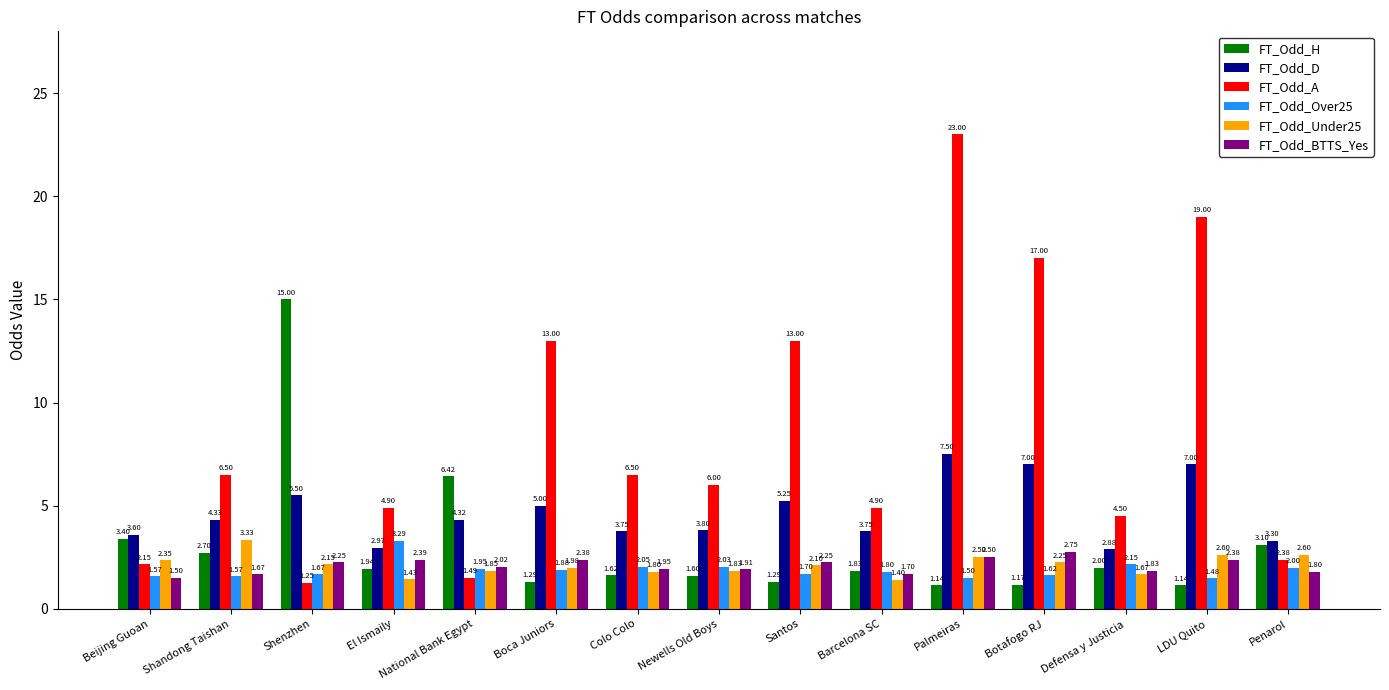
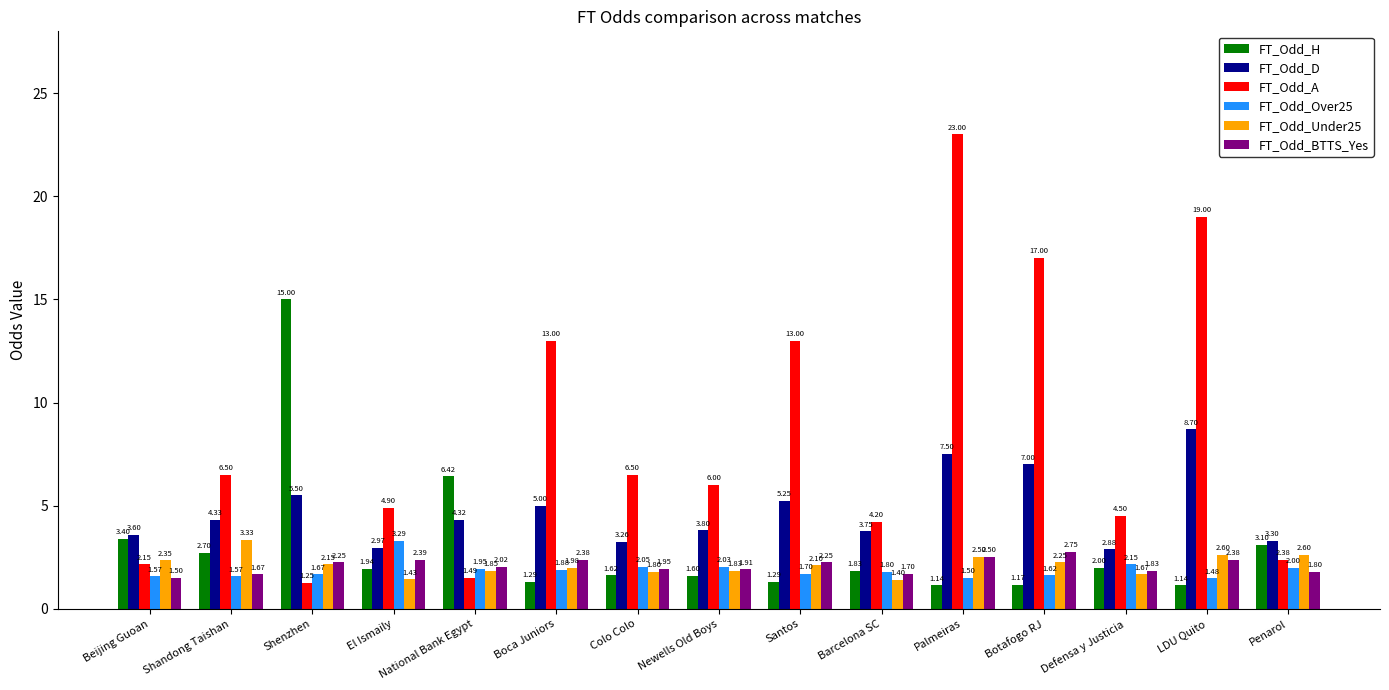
FT_Odd_D, Colo Colo: 3.75 -> 3.26
FT_Odd_A, Barcelona SC: 4.90 -> 4.20
FT_Odd_D, LDU Quito: 7.00 -> 8.70
